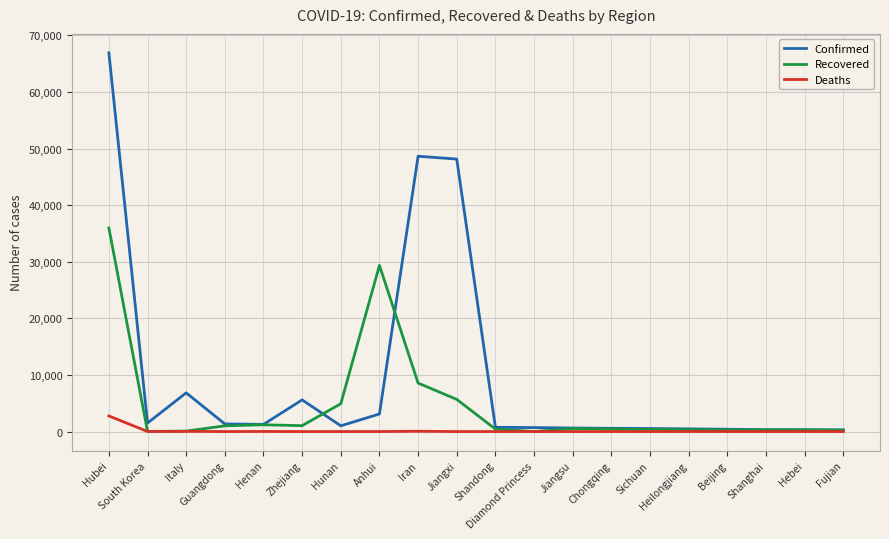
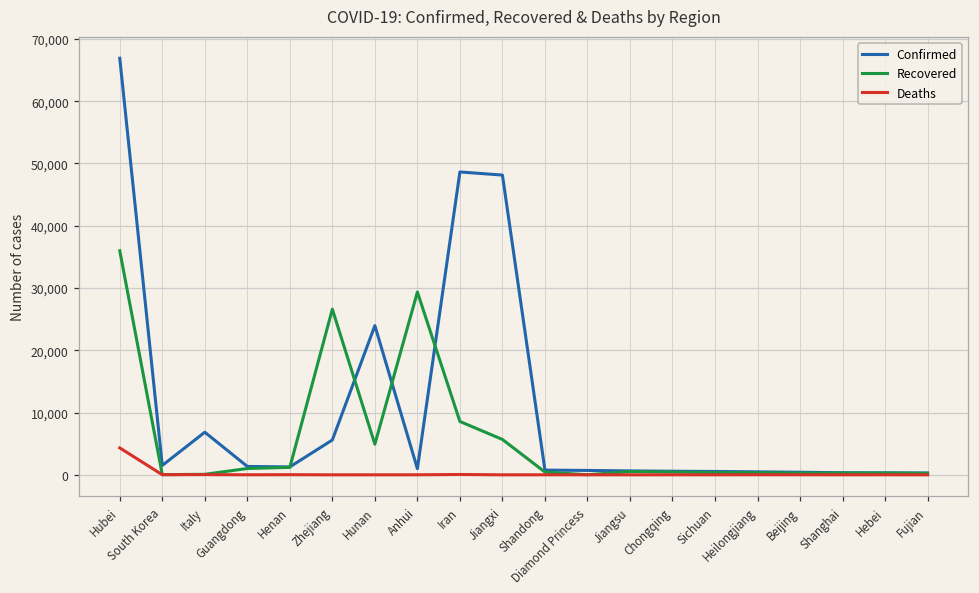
Deaths, Hubei: 3,000 -> 4,000
Recovered, Zhejiang: 1,000 -> 27,000
Confirmed, Hunan: 1,000 -> 24,000
Confirmed, Anhui: 3,000 -> 1,000
